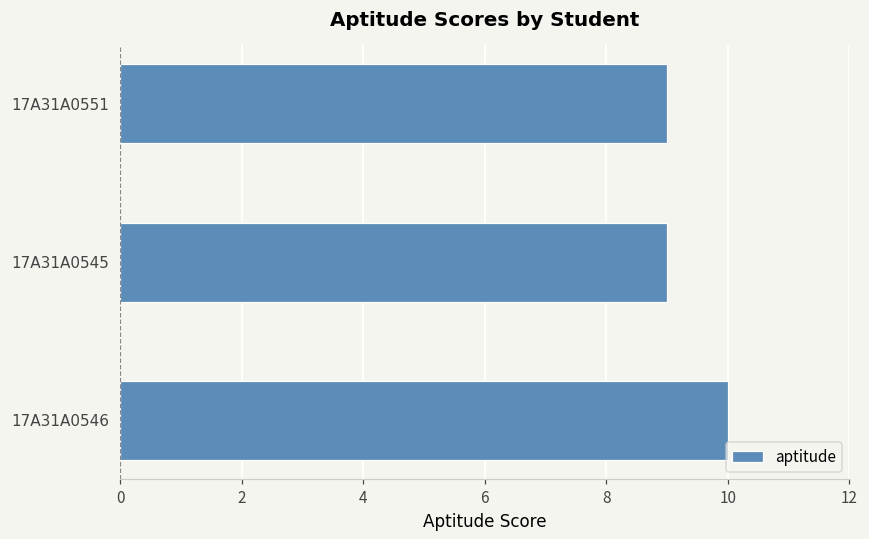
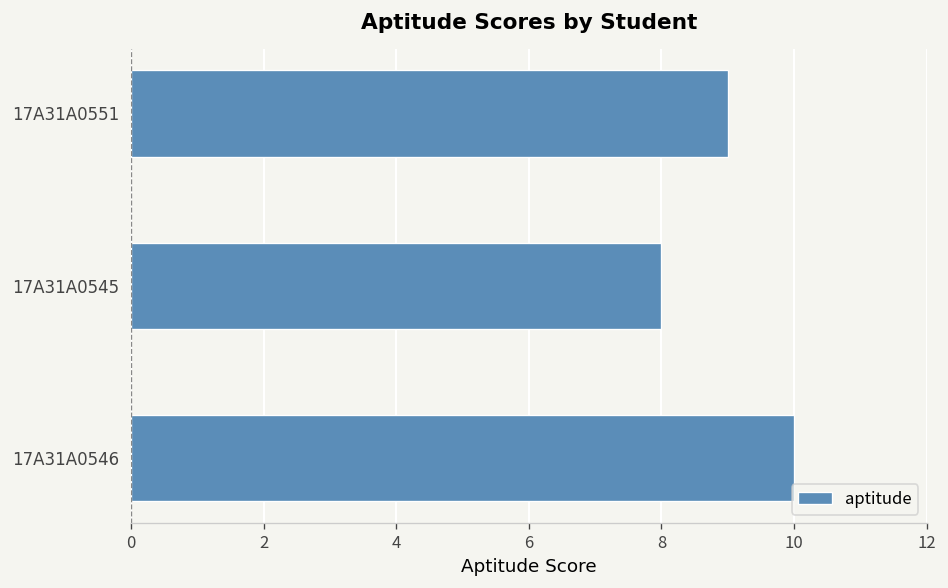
17A31A0545: 9 -> 8
